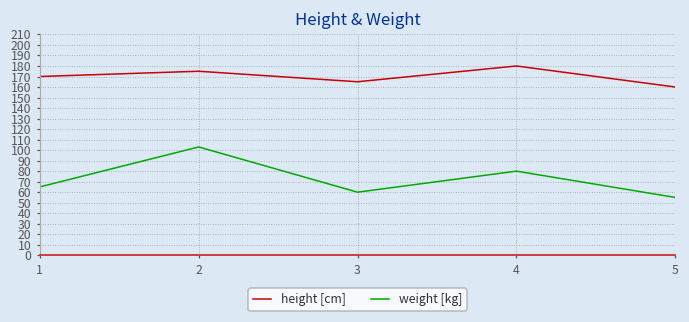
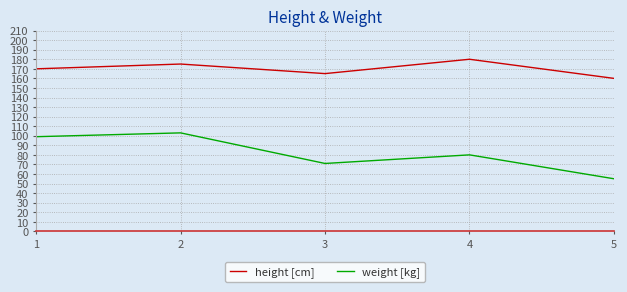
weight [kg], 1: 70 -> 100
weight [kg], 3: 60 -> 70
